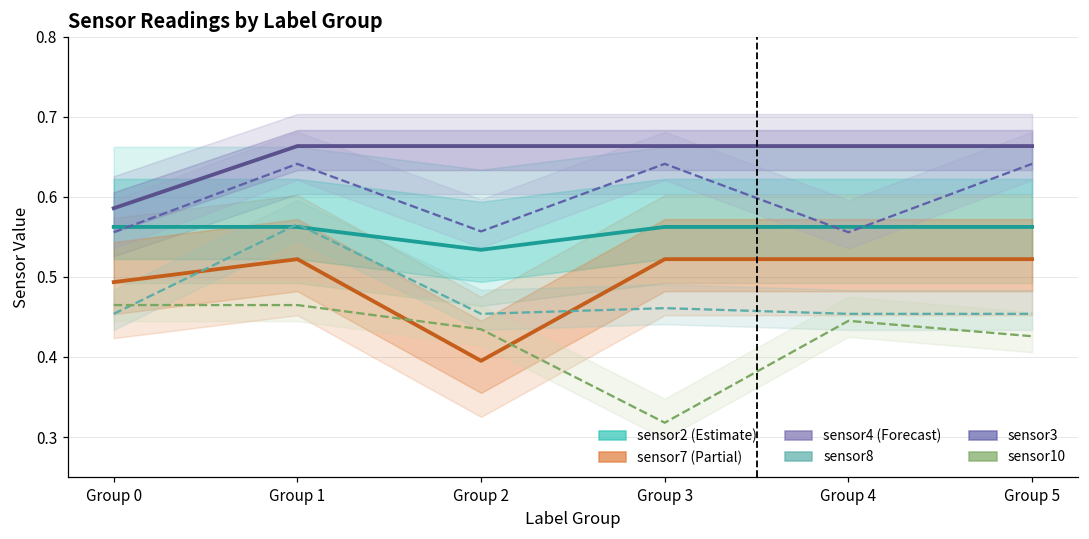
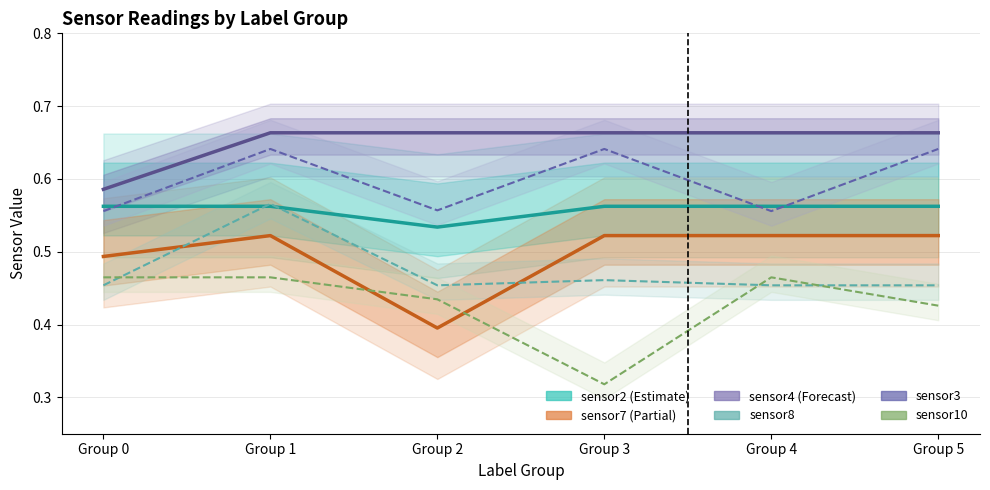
sensor10, Group 4: 0.45 -> 0.46
